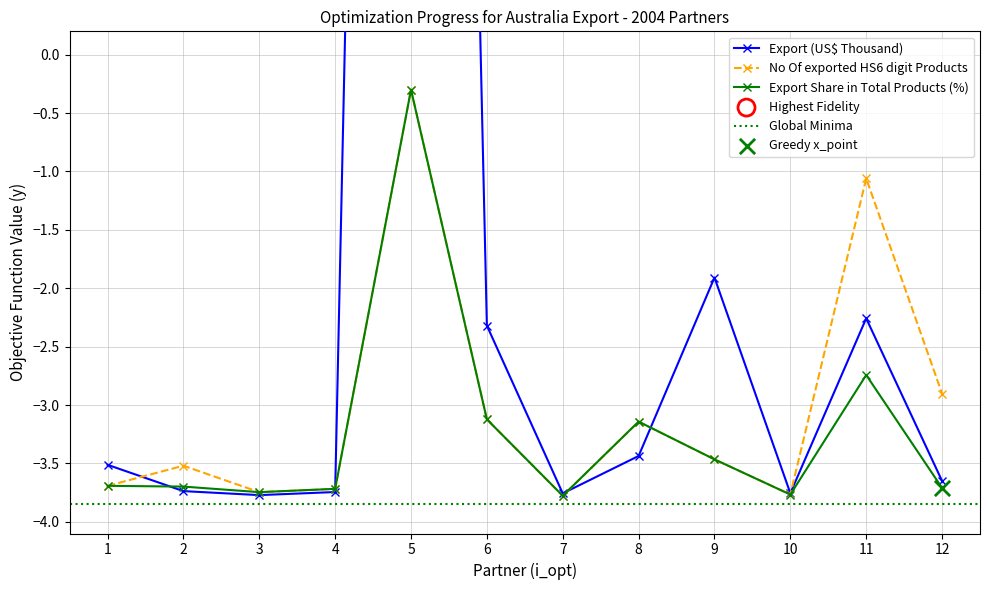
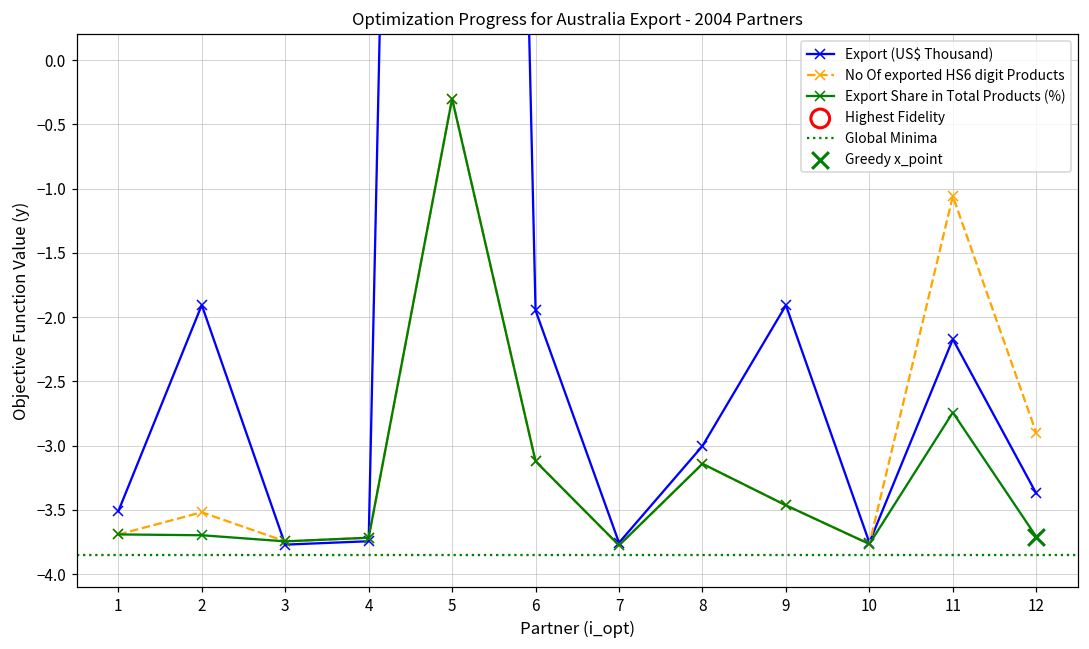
Export (US$ Thousand), 2: -3.74 -> -1.91
Export (US$ Thousand), 6: -2.32 -> -1.95
Export (US$ Thousand), 8: -3.44 -> -3.00
Export (US$ Thousand), 11: -2.26 -> -2.17
Export (US$ Thousand), 12: -3.65 -> -3.37
